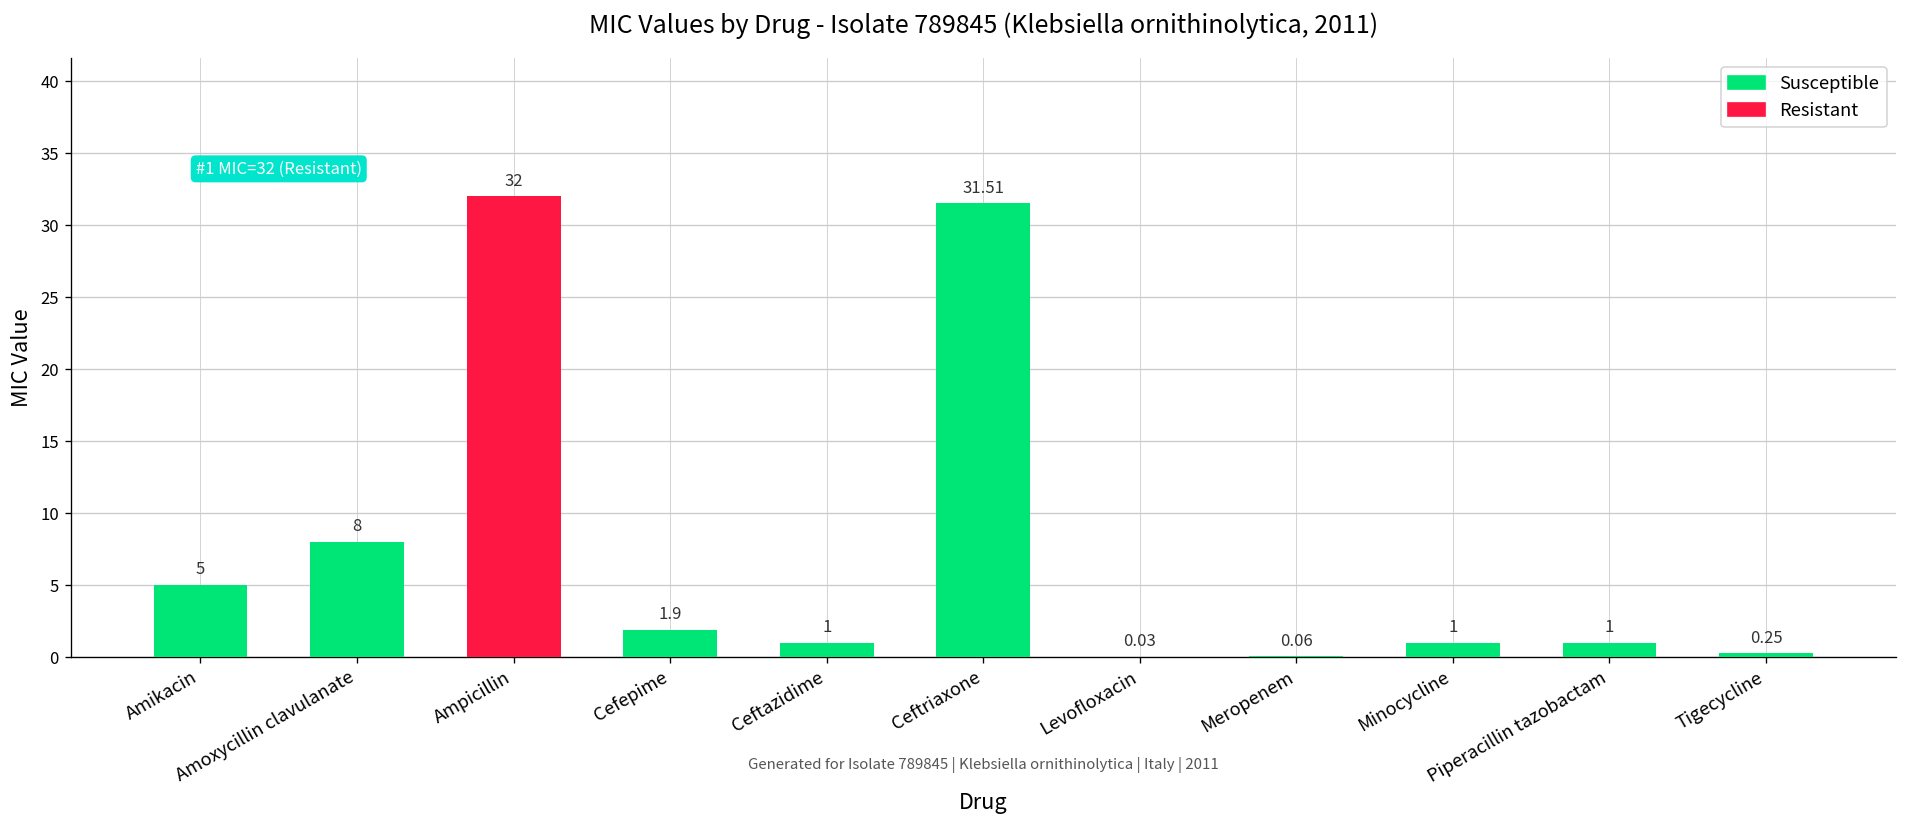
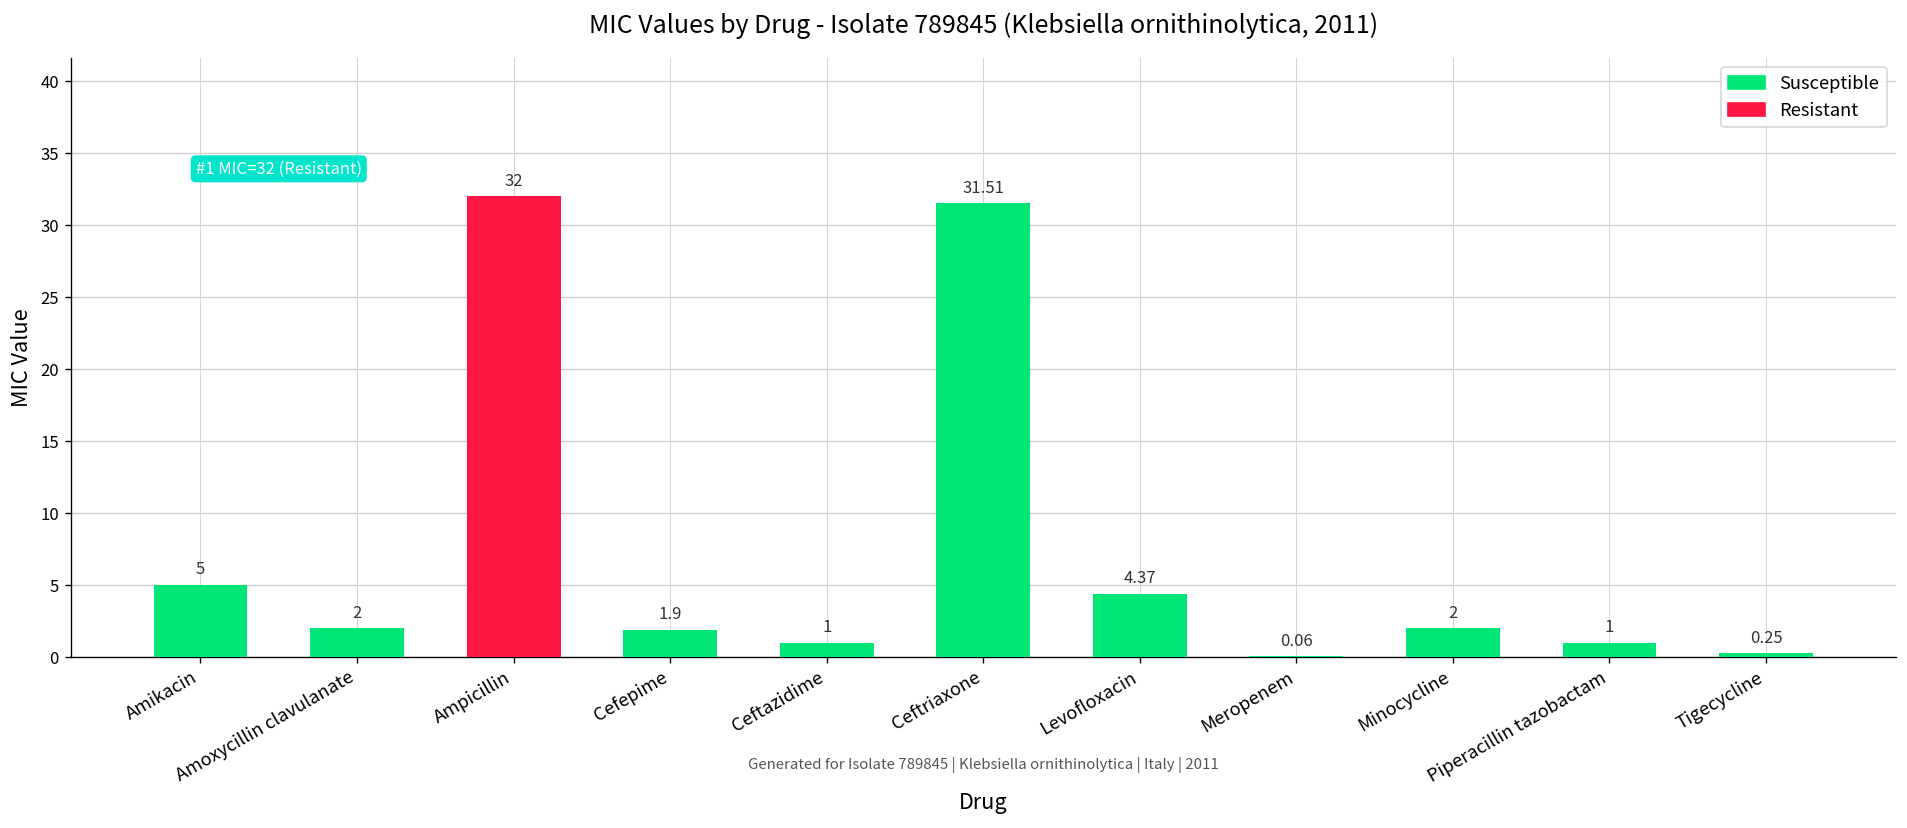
Amoxycillin clavulanate: 8 -> 2
Levofloxacin: 0.03 -> 4.37
Minocycline: 1 -> 2
